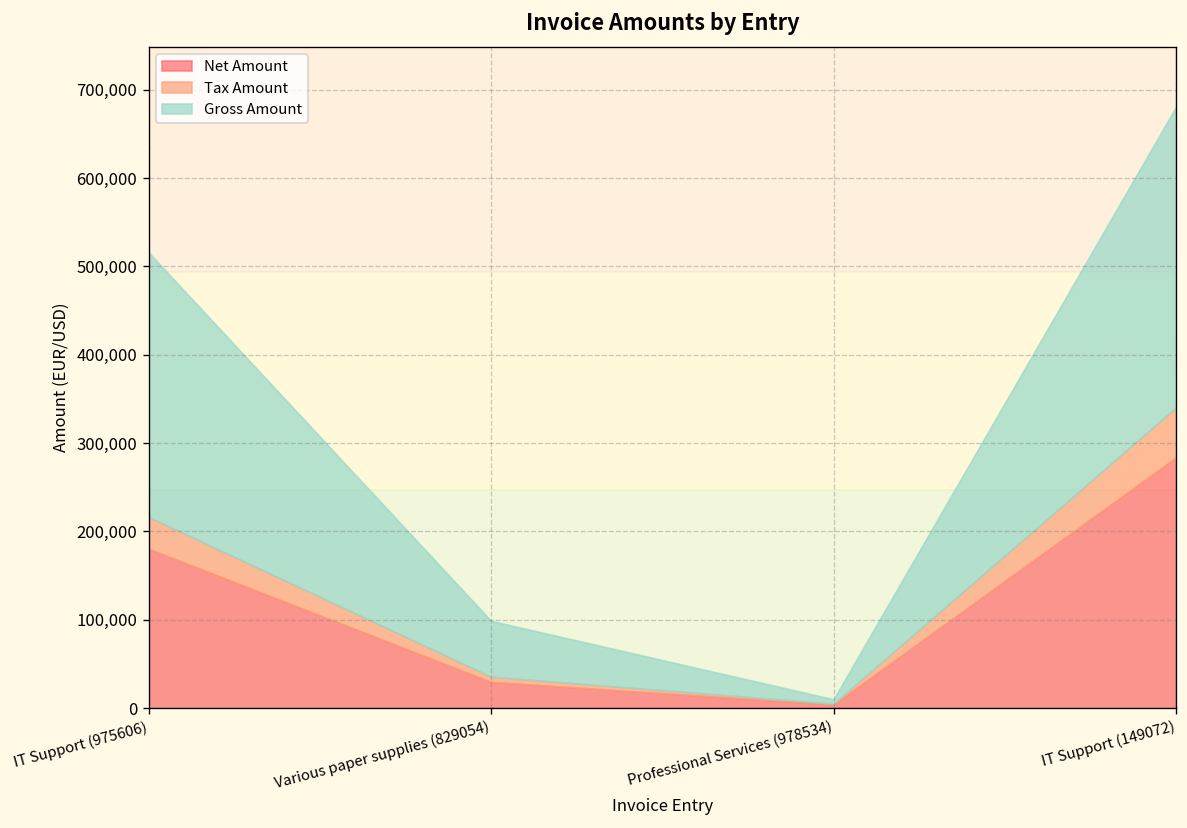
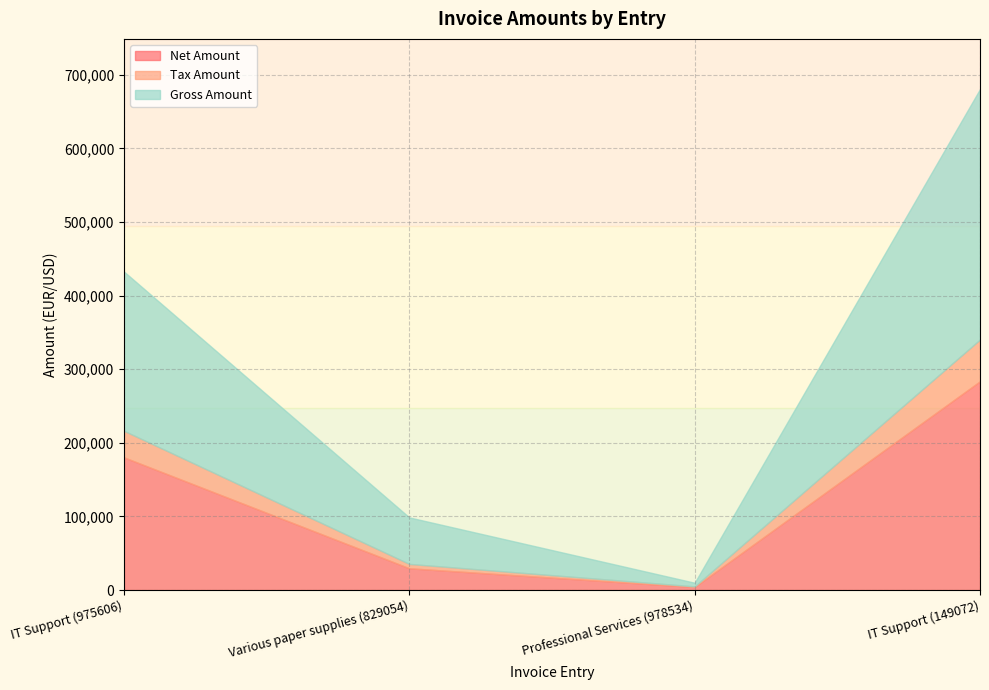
Gross Amount, IT Support (975606): 300,000 -> 220,000
